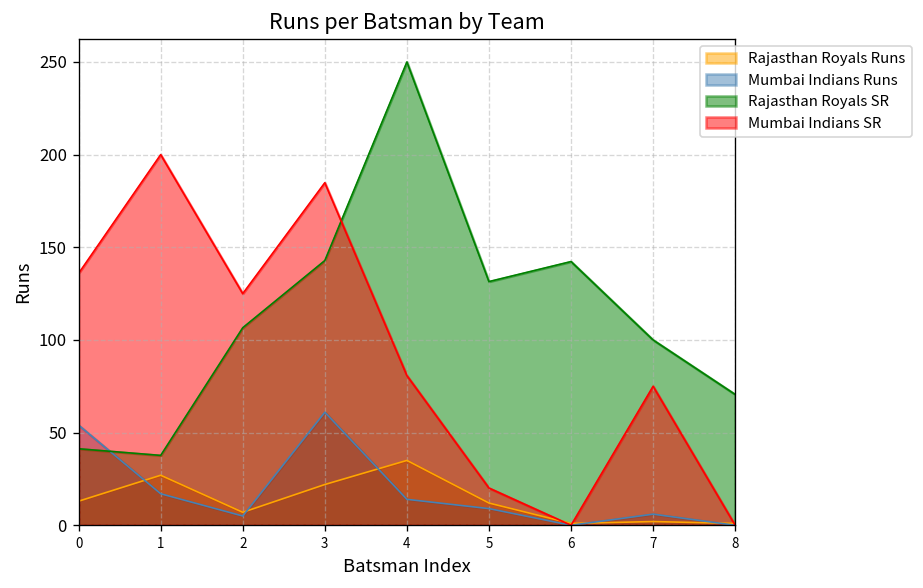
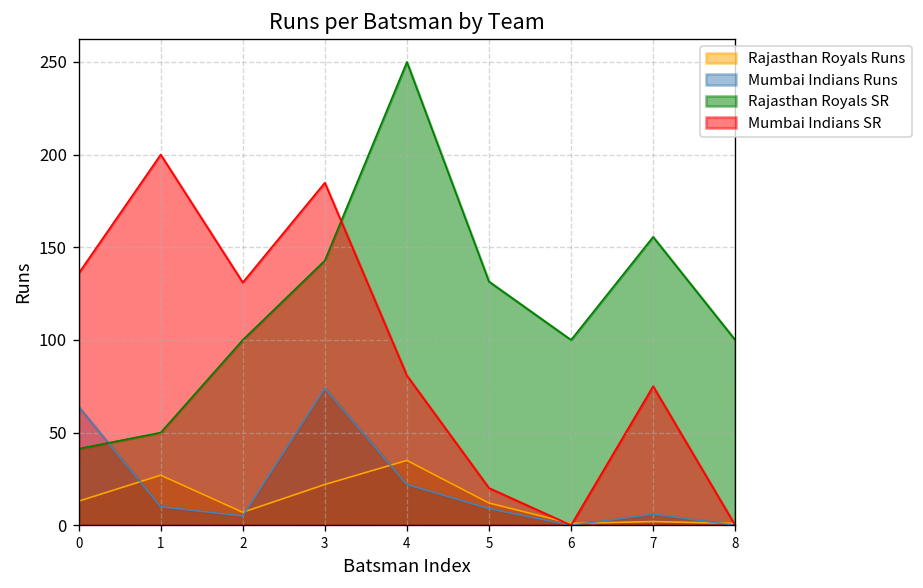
Mumbai Indians Runs, 0: 54 -> 64
Mumbai Indians Runs, 1: 17 -> 10
Rajasthan Royals SR, 1: 38 -> 50
Rajasthan Royals SR, 2: 107 -> 100
Mumbai Indians SR, 2: 125 -> 131
Mumbai Indians Runs, 3: 61 -> 74
Mumbai Indians Runs, 4: 14 -> 22
Rajasthan Royals SR, 6: 142 -> 100
Rajasthan Royals SR, 7: 100 -> 156
Rajasthan Royals SR, 8: 71 -> 100
